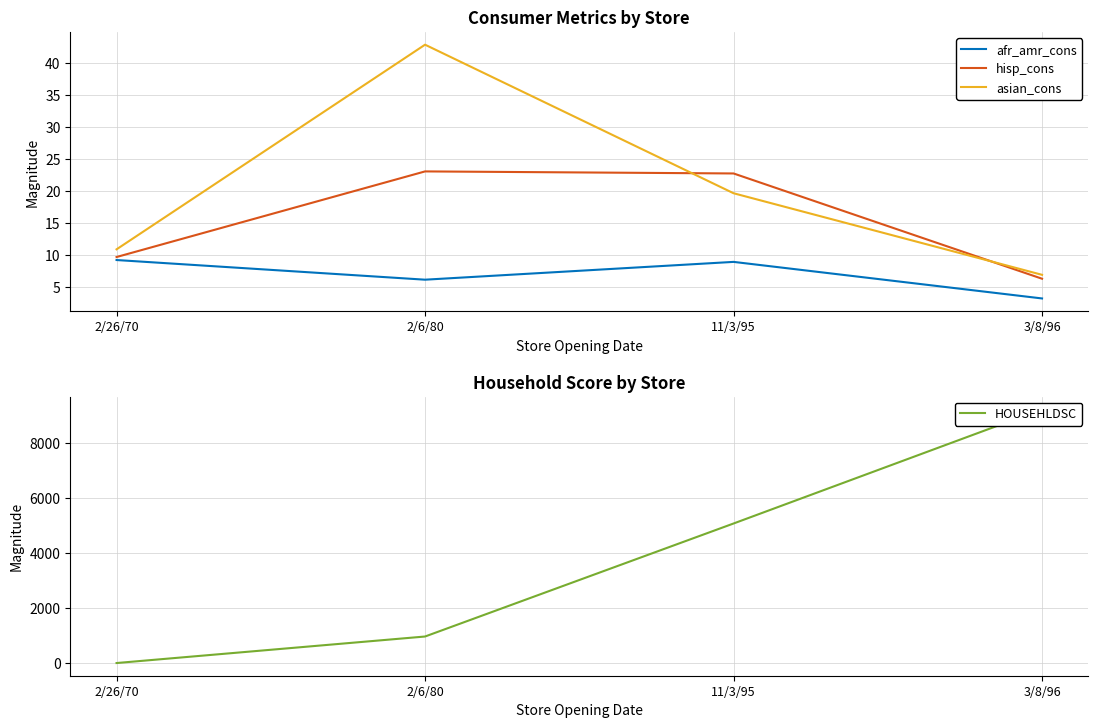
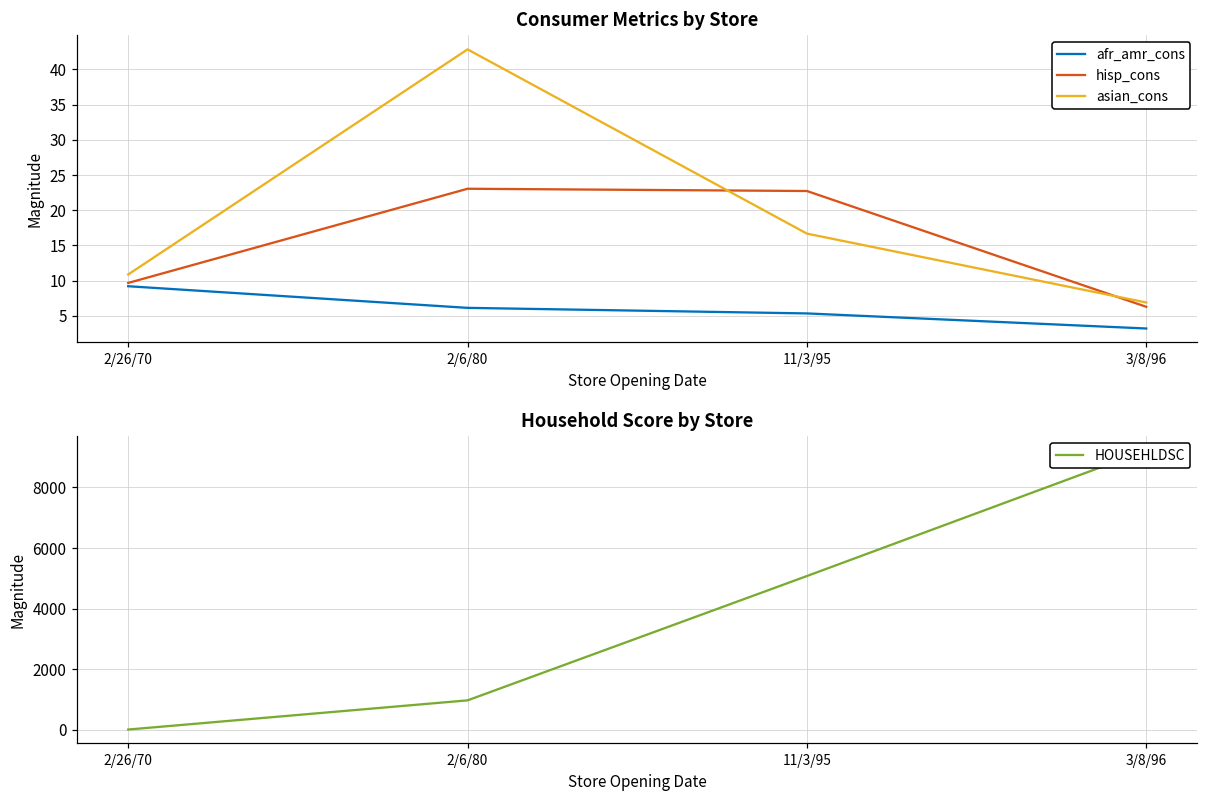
Consumer Metrics by Store, afr_amr_cons, 11/3/95: 9 -> 5
Consumer Metrics by Store, asian_cons, 11/3/95: 20 -> 17
